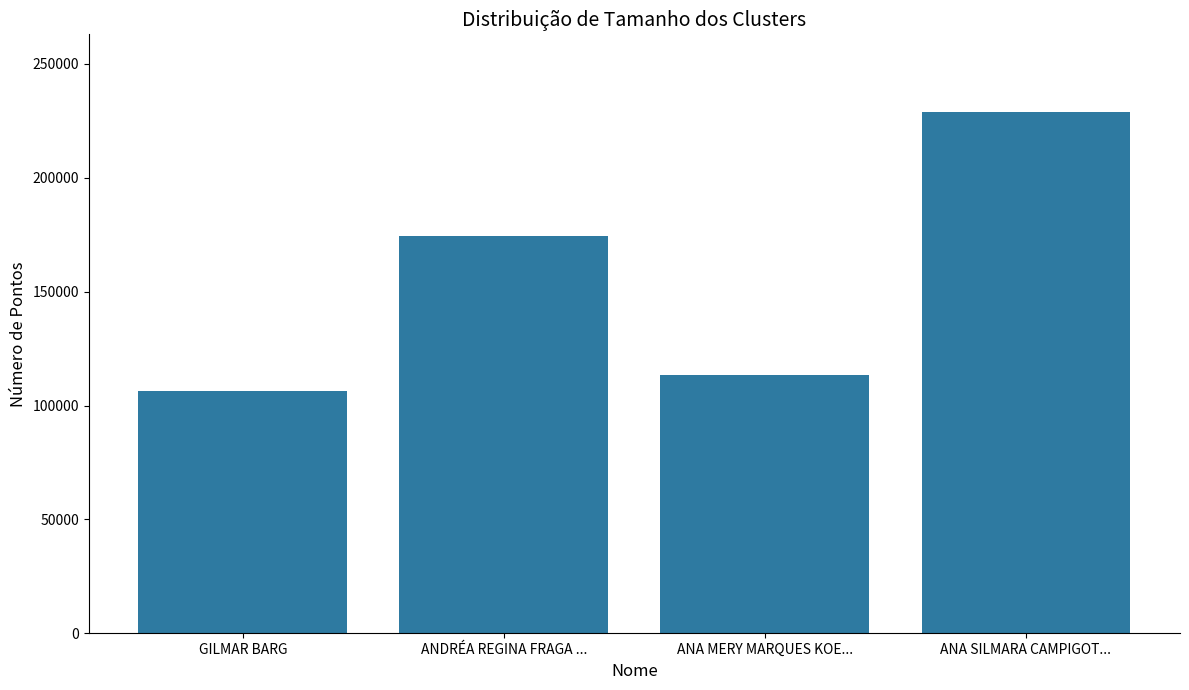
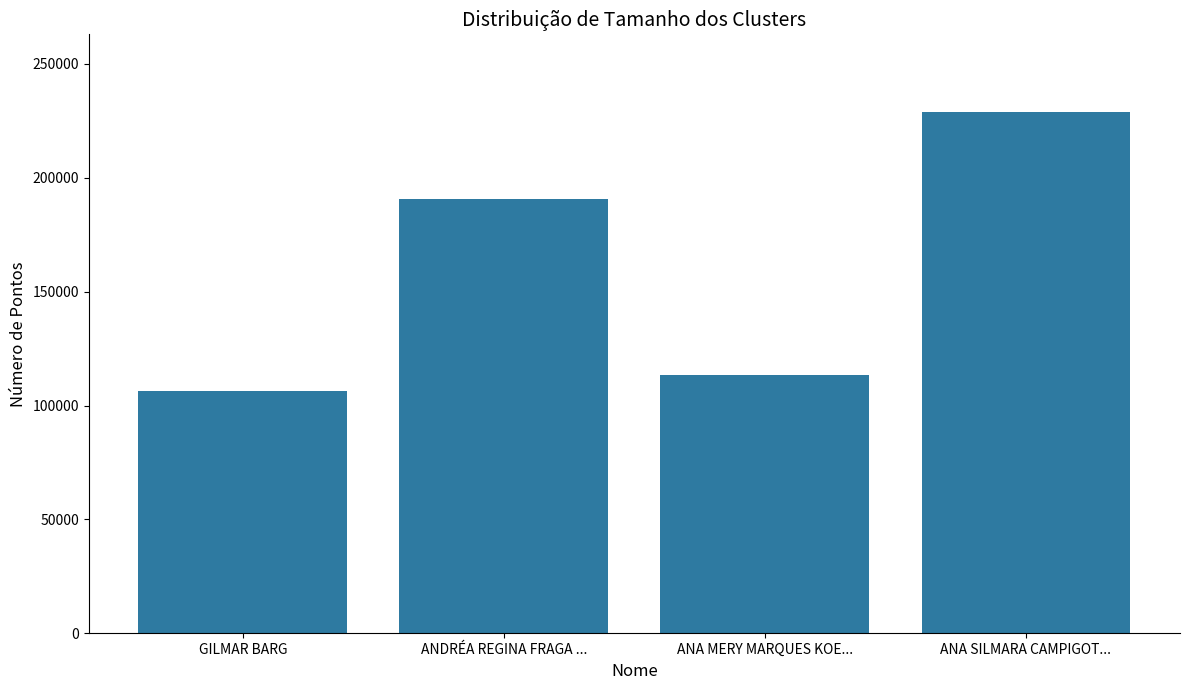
ANDRÉA REGINA FRAGA ...: 175000 -> 191000
